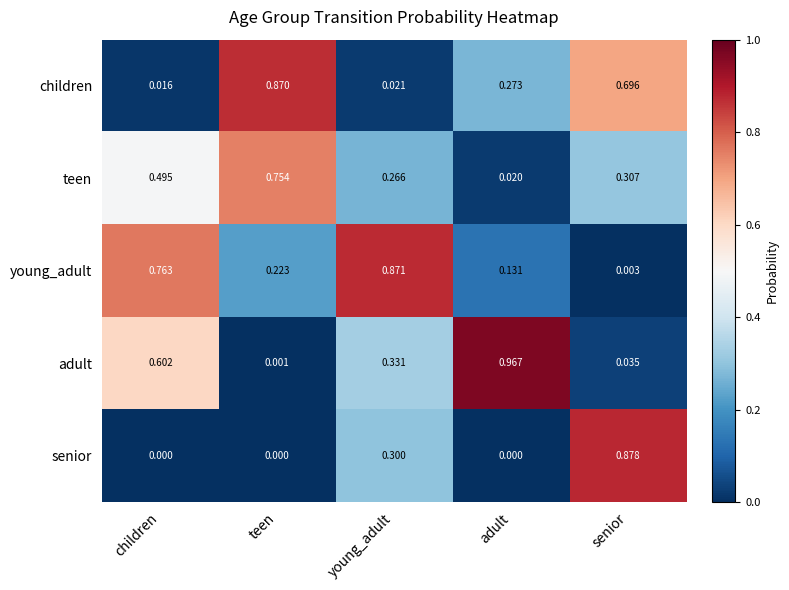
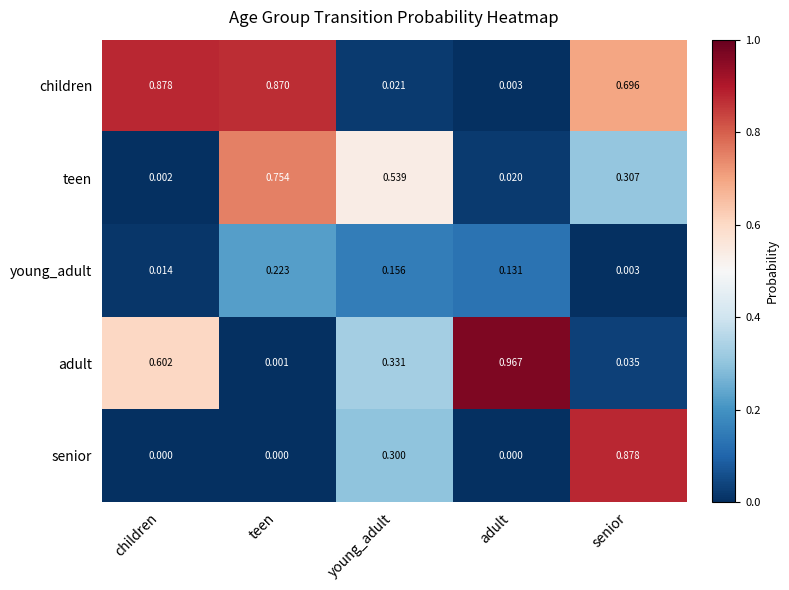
children, children: 0.016 -> 0.878
children, adult: 0.273 -> 0.003
teen, children: 0.495 -> 0.002
teen, young_adult: 0.266 -> 0.539
young_adult, children: 0.763 -> 0.014
young_adult, young_adult: 0.871 -> 0.156
